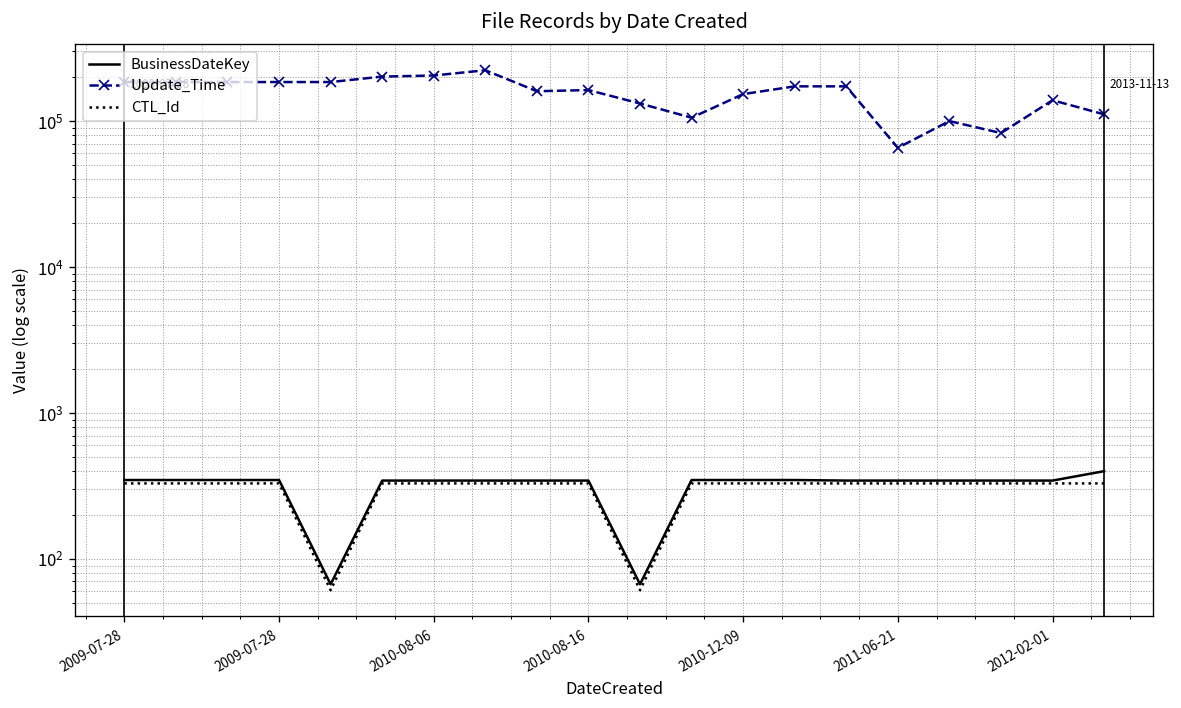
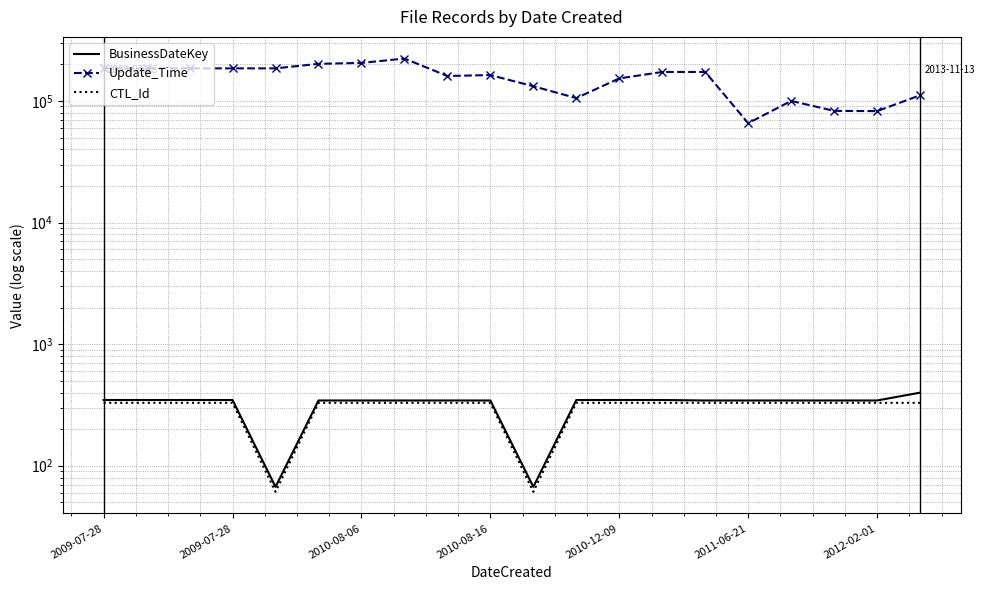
Update_Time, 2012-02-01: 140000 -> 80000
